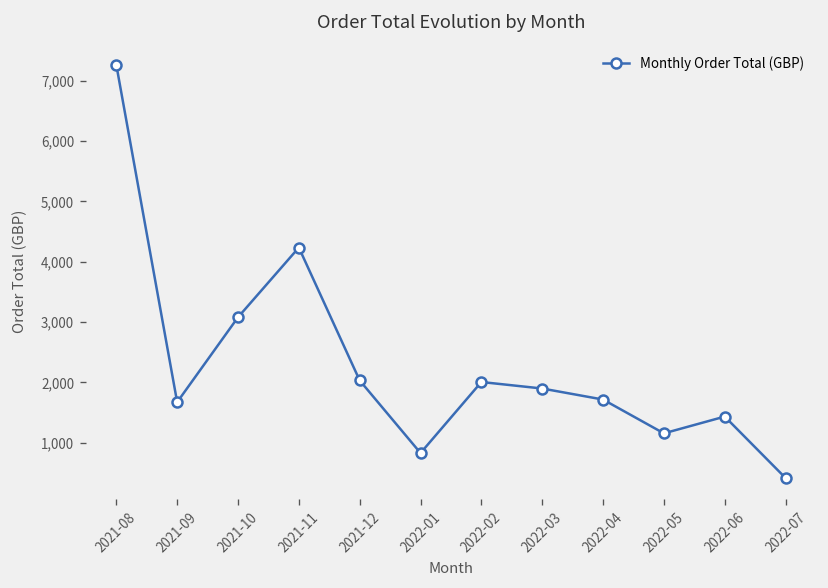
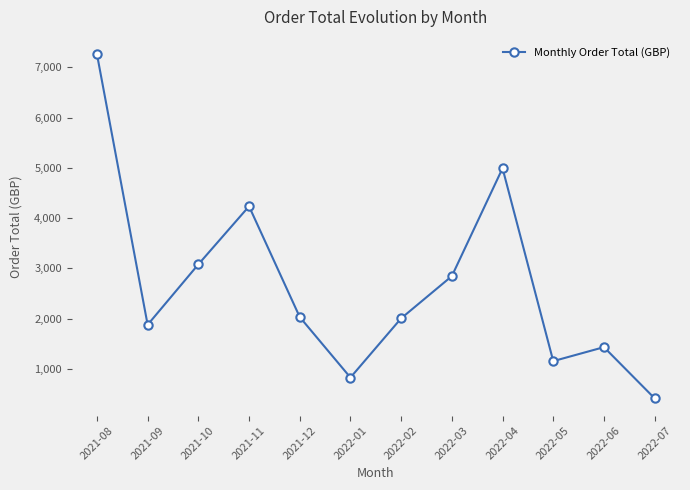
2021-09: 1,700 -> 1,900
2022-03: 1,900 -> 2,800
2022-04: 1,700 -> 5,000
